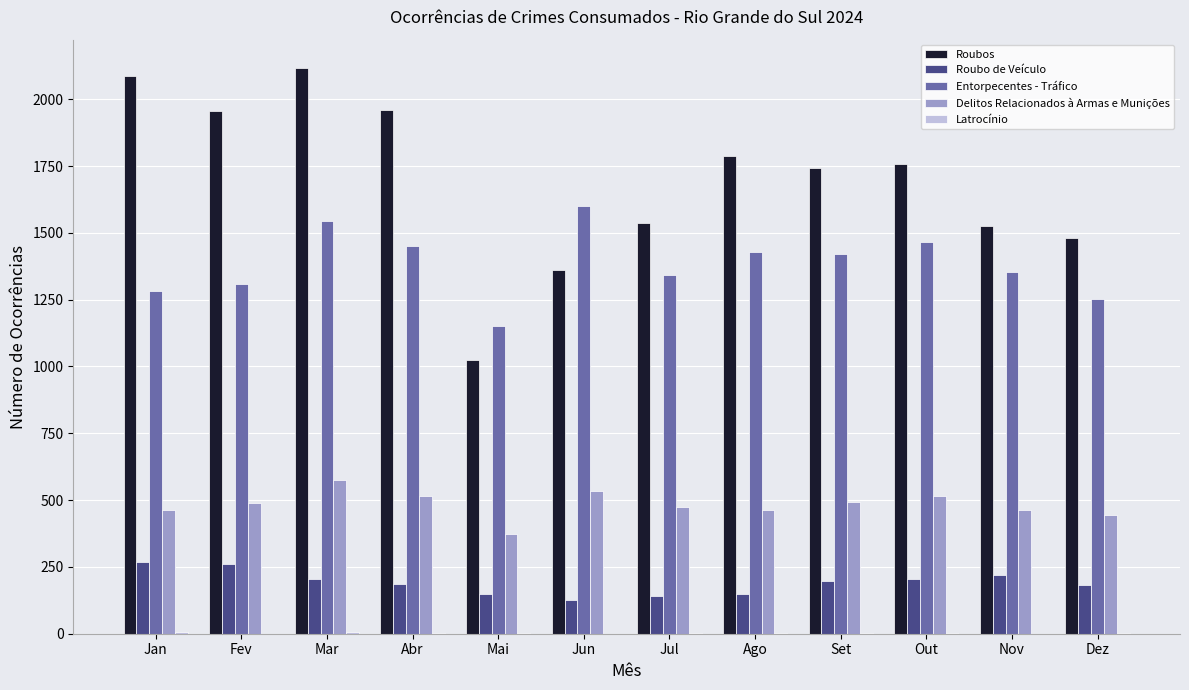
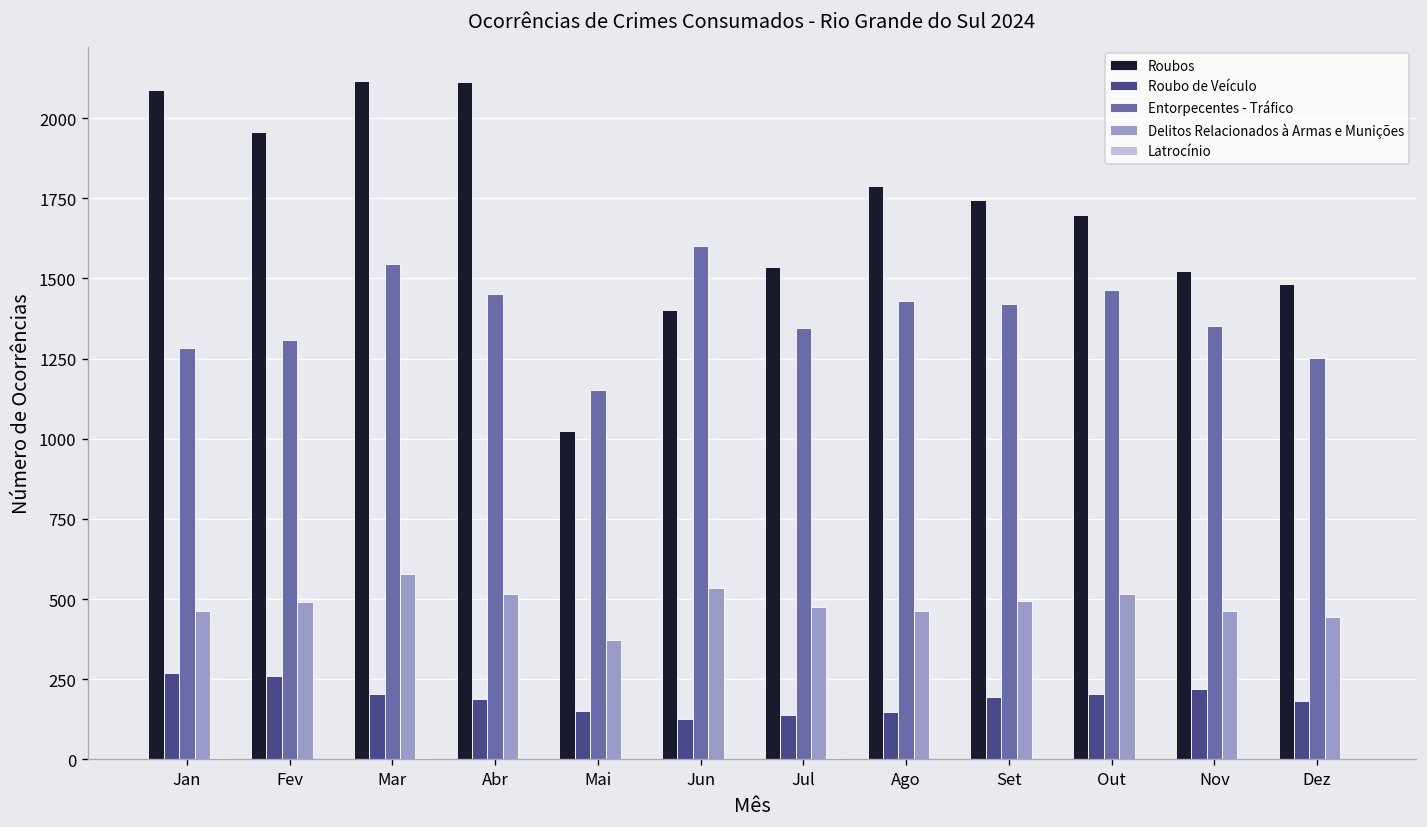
Roubos, Abr: 1960 -> 2110
Roubos, Jun: 1360 -> 1400
Roubos, Out: 1760 -> 1700
